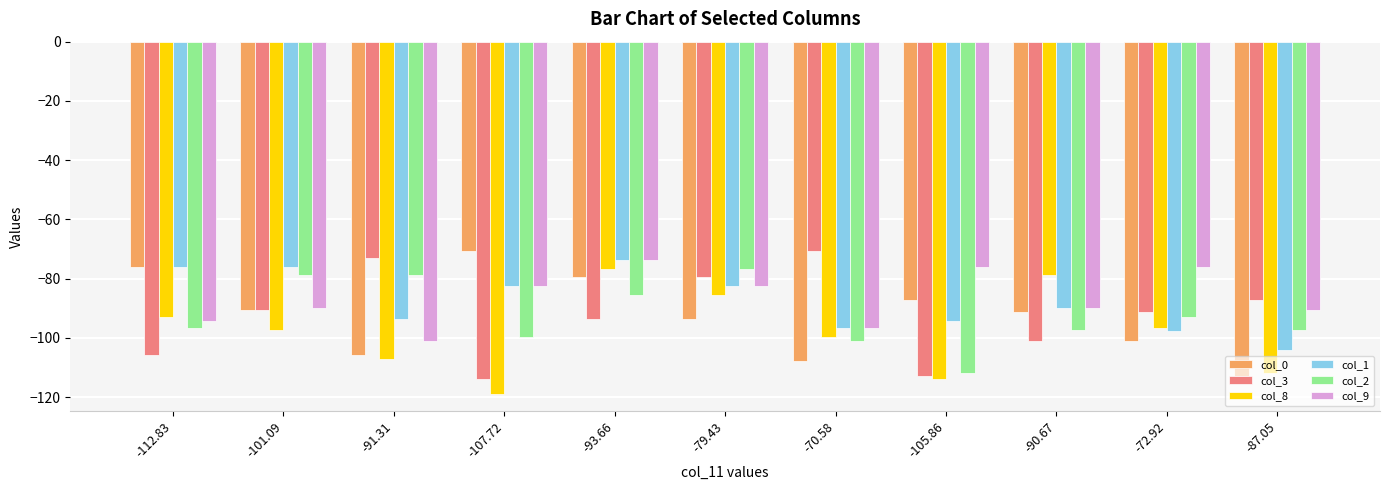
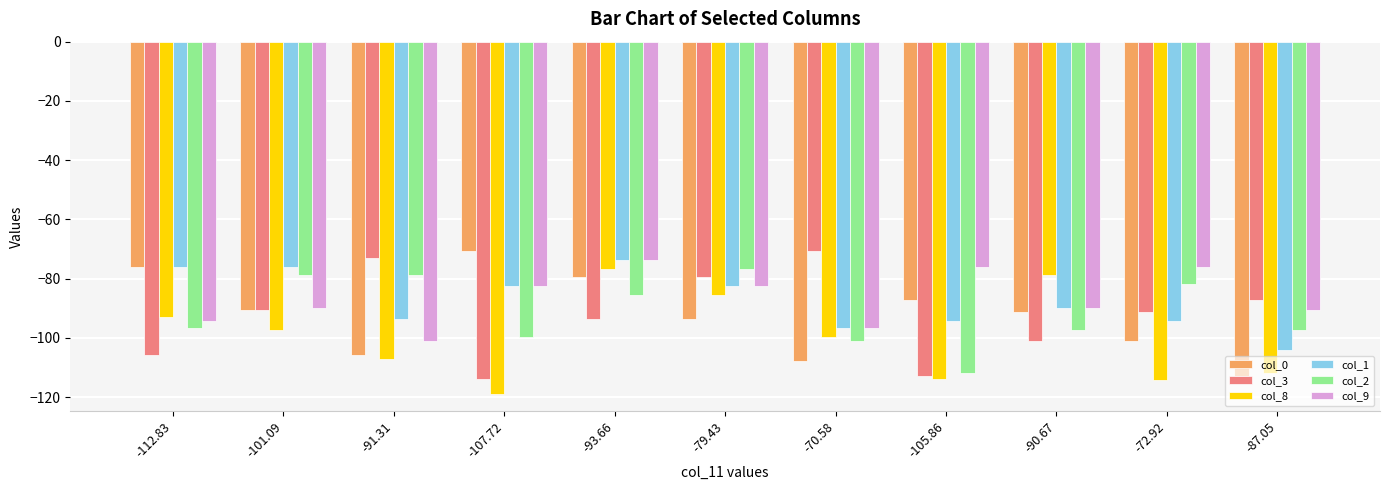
col_8, -72.92: -97 -> -114
col_1, -72.92: -98 -> -94
col_2, -72.92: -93 -> -82
